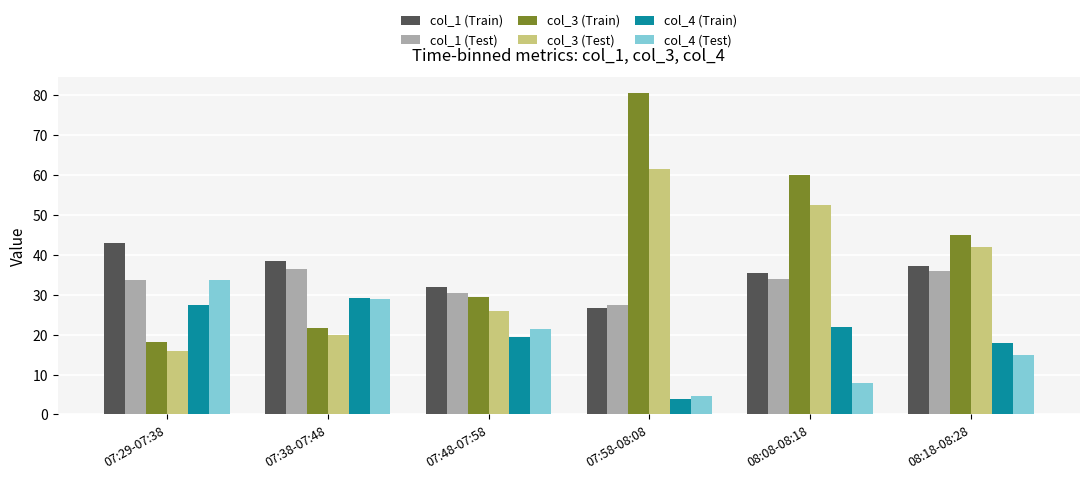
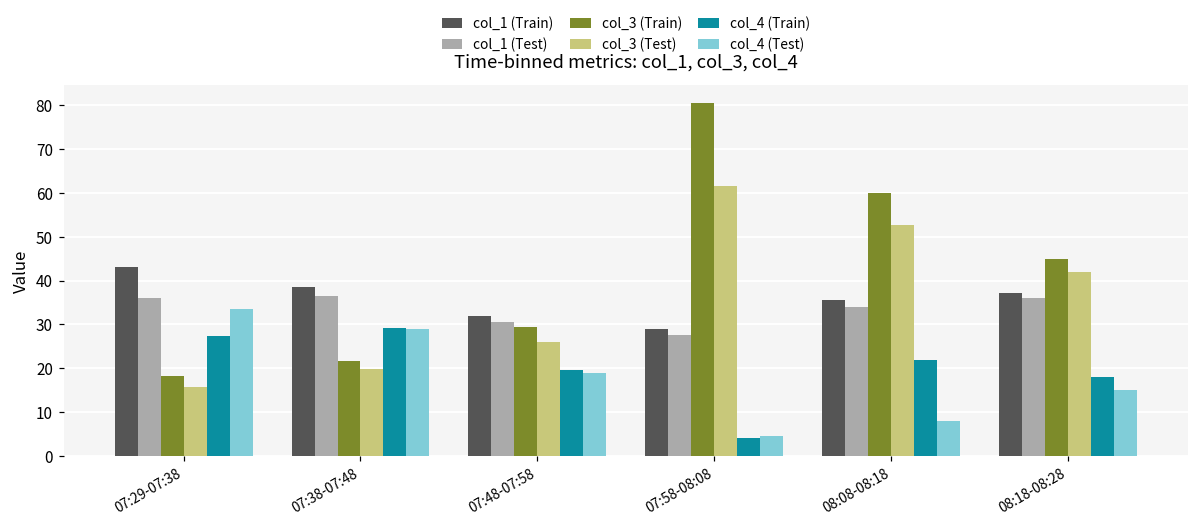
col_1 (Test), 07:29-07:38: 34 -> 36
col_4 (Test), 07:48-07:58: 21 -> 19
col_1 (Train), 07:58-08:08: 27 -> 29
